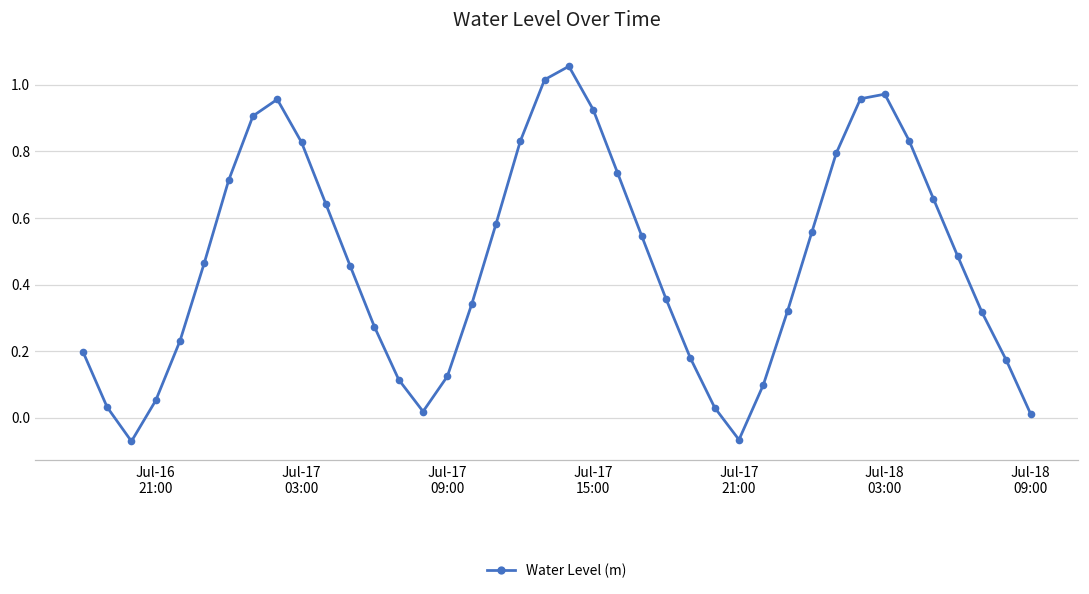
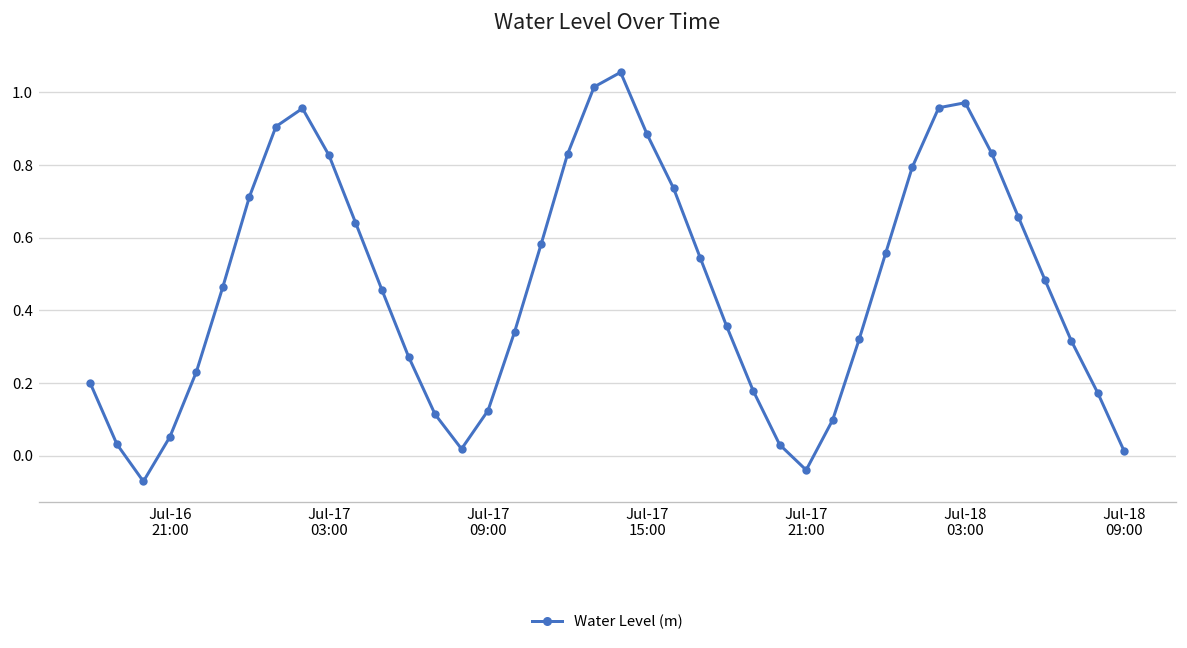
Jul-17 15:00: 0.93 -> 0.88
Jul-17 21:00: -0.07 -> -0.04
